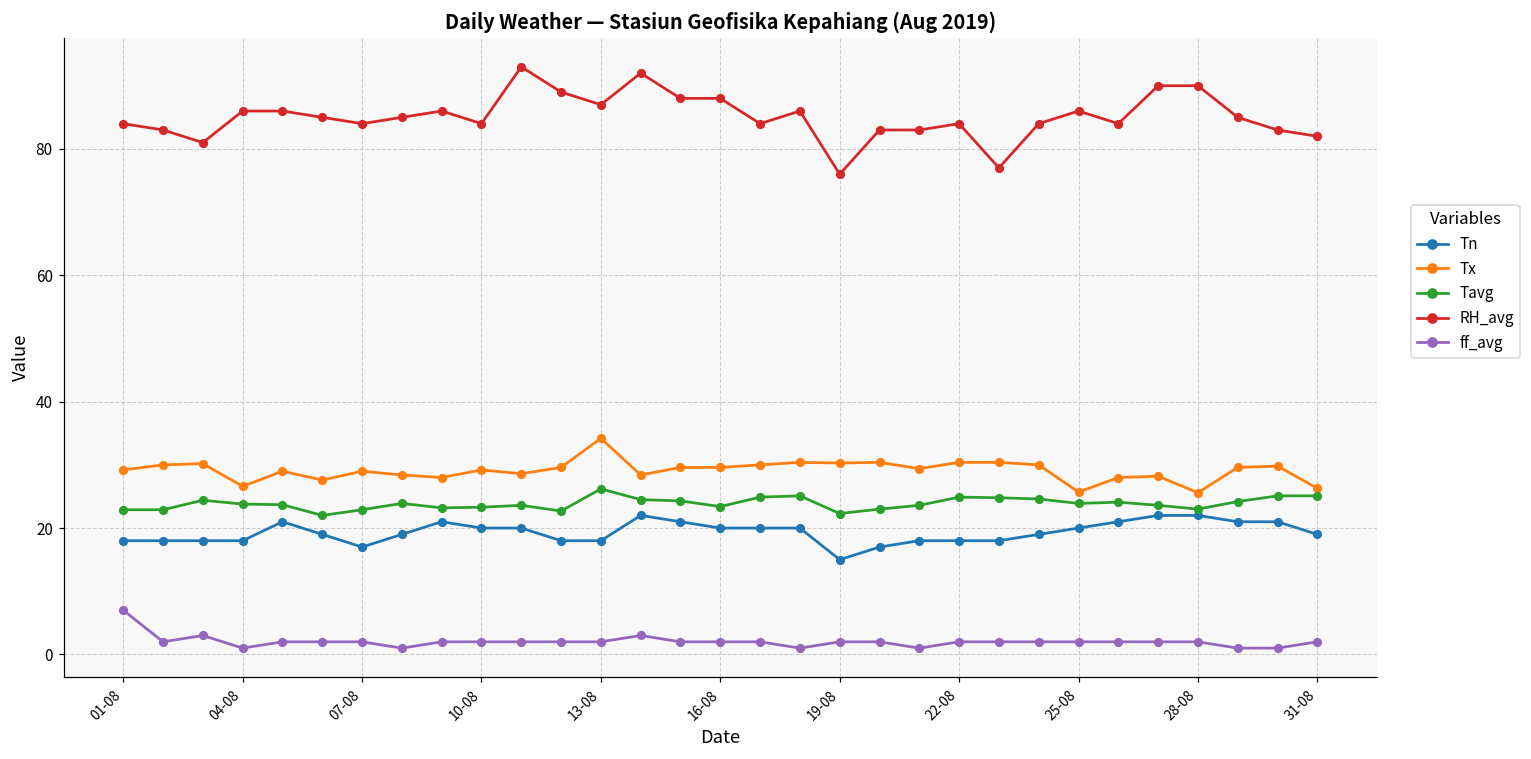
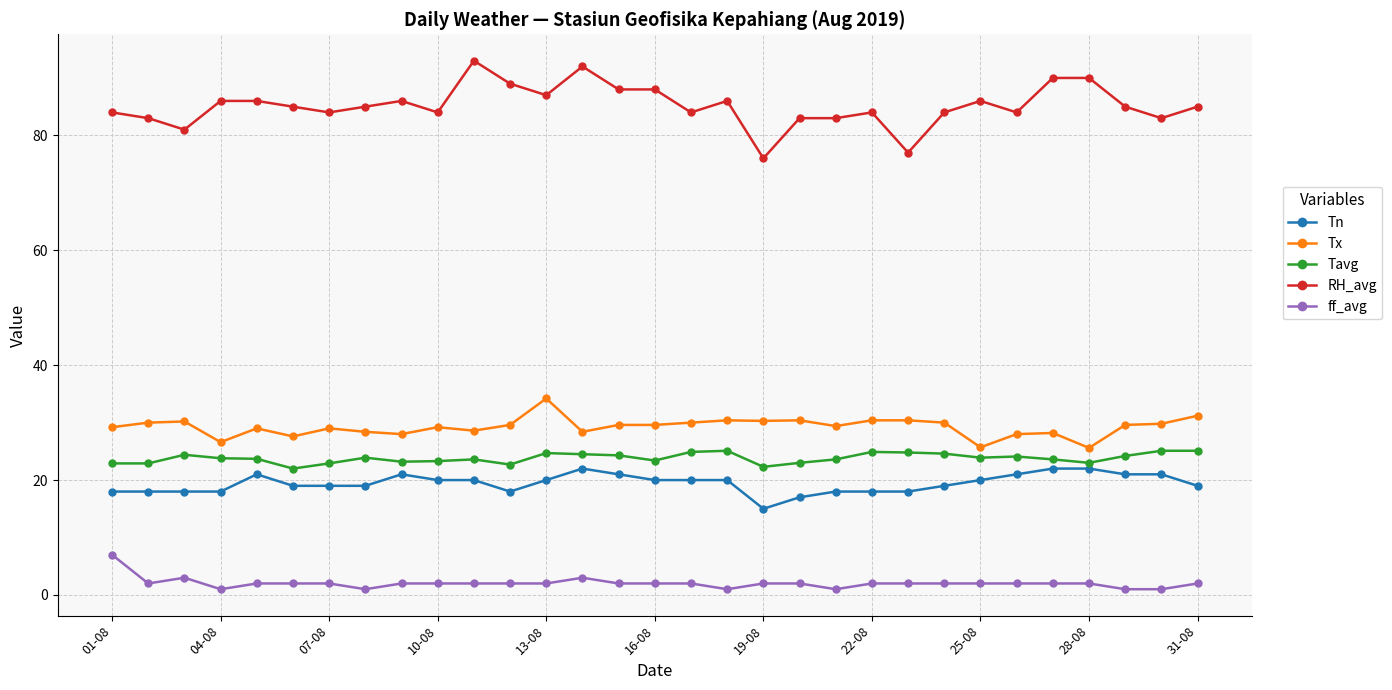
Tn, 07-08: 17 -> 19
Tn, 13-08: 18 -> 20
Tavg, 13-08: 26 -> 25
Tx, 31-08: 26 -> 31
RH_avg, 31-08: 82 -> 85
